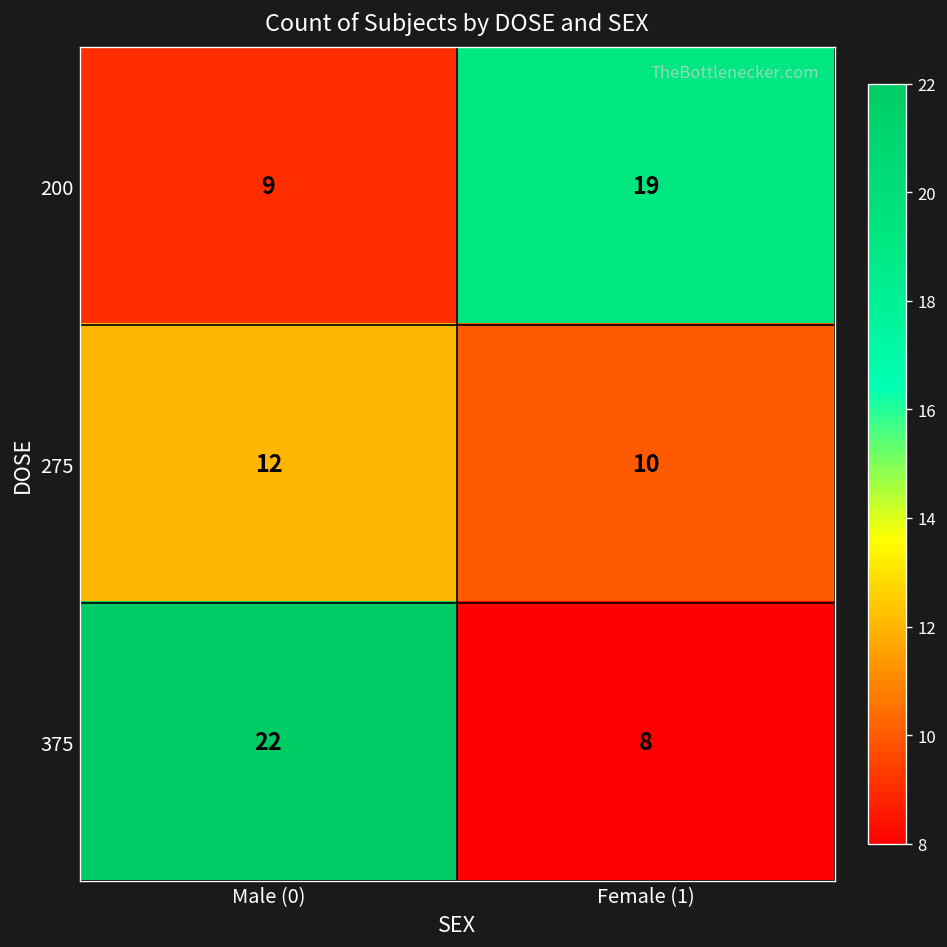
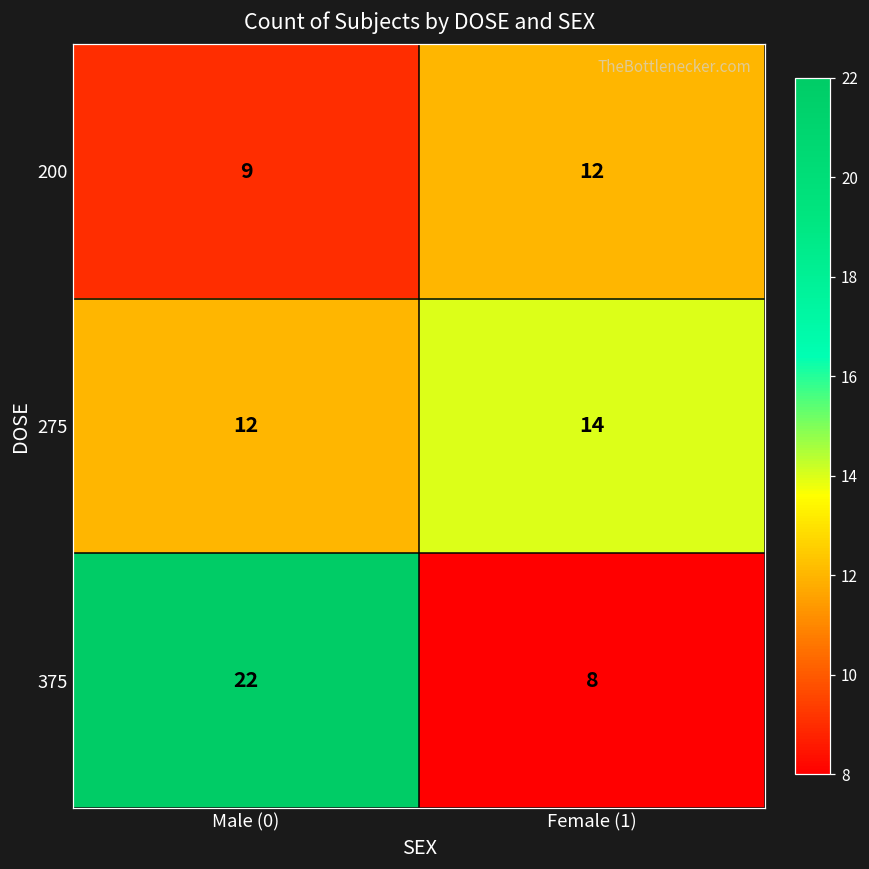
200, Female (1): 19 -> 12
275, Female (1): 10 -> 14
